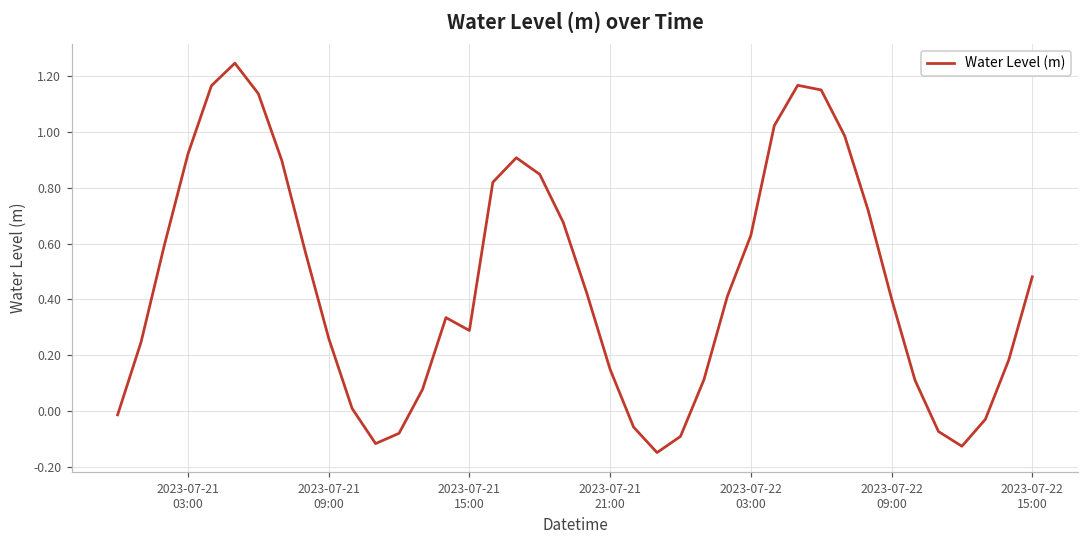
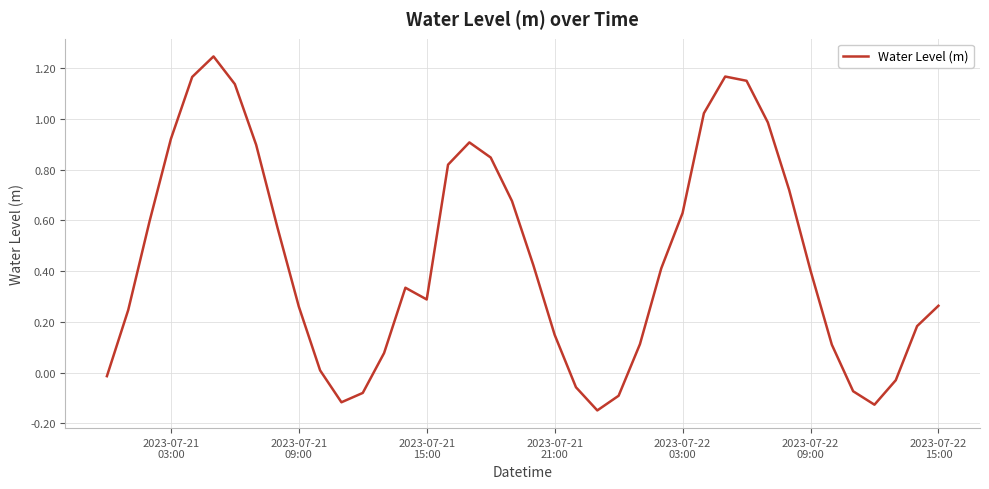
2023-07-22 15:00: 0.48 -> 0.26
